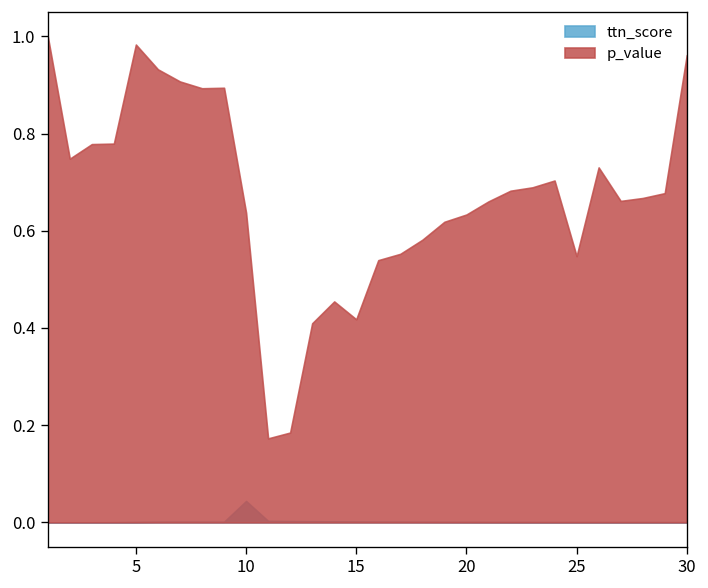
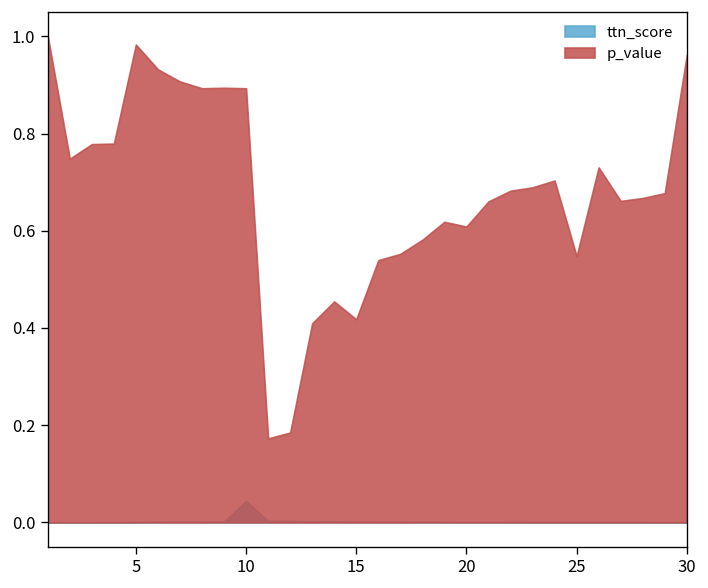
p_value, 10: 0.64 -> 0.89
p_value, 20: 0.63 -> 0.61
